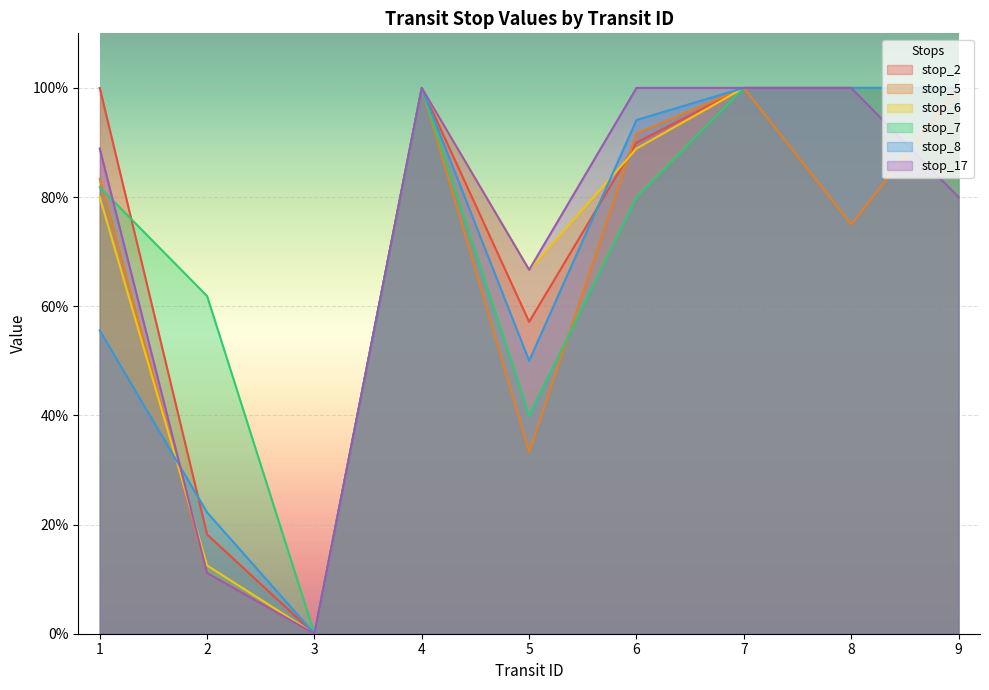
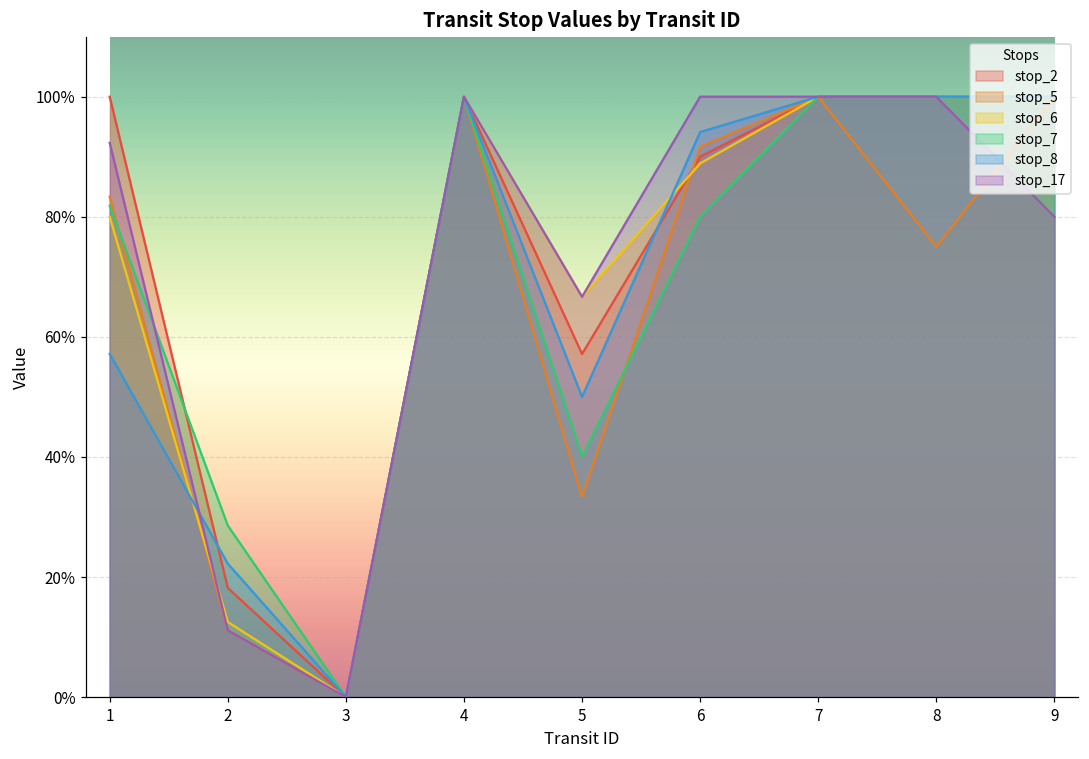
stop_8, 1: 56% -> 57%
stop_17, 1: 89% -> 92%
stop_7, 2: 62% -> 29%
